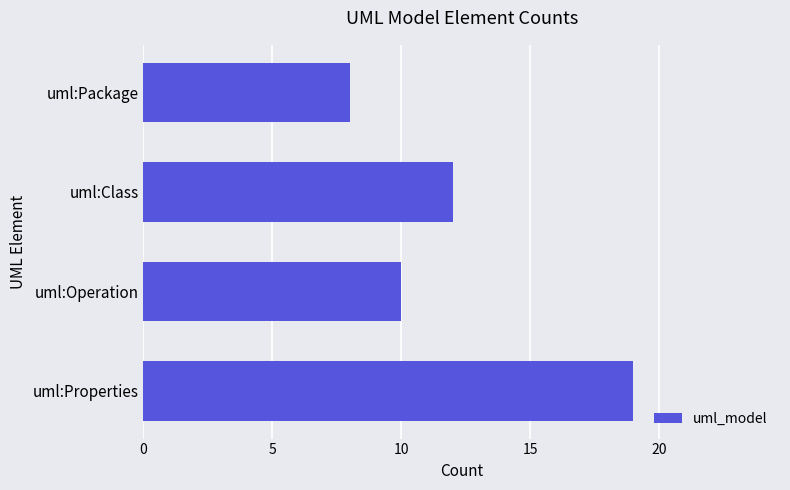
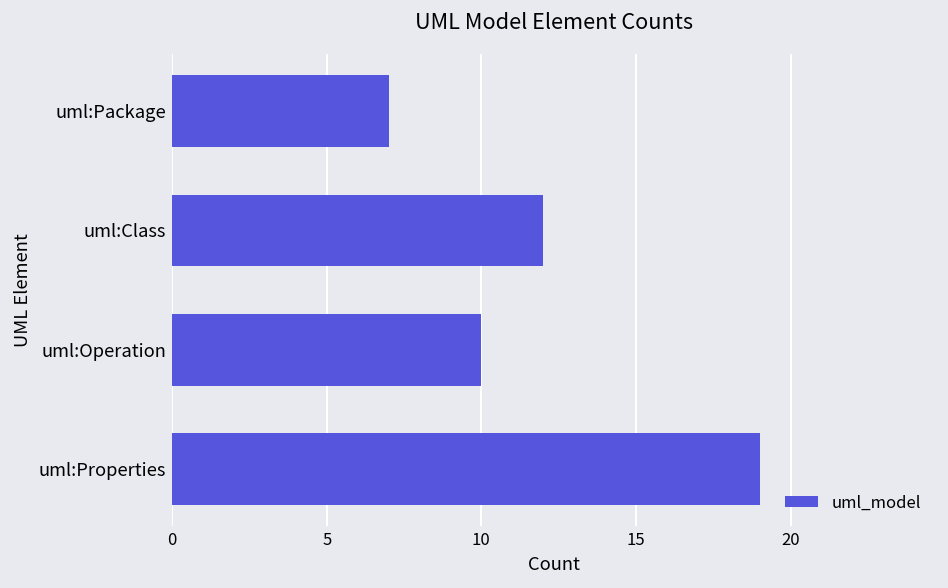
uml:Package: 8 -> 7
